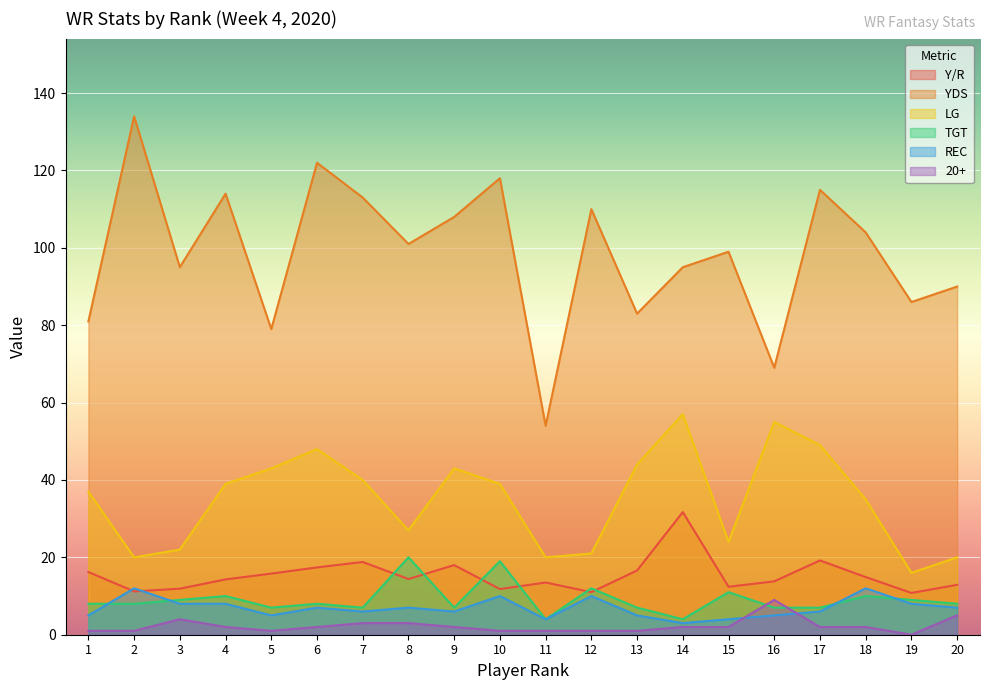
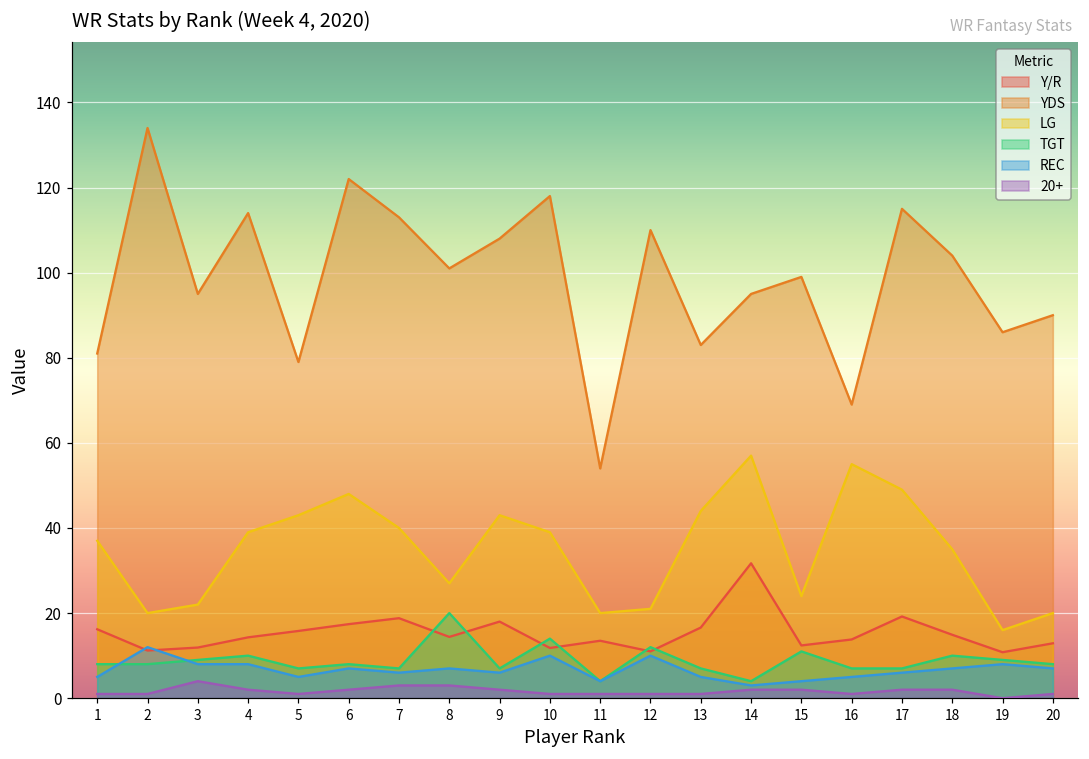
TGT, 10: 19 -> 14
20+, 16: 9 -> 1
REC, 18: 12 -> 7
20+, 20: 5 -> 1
